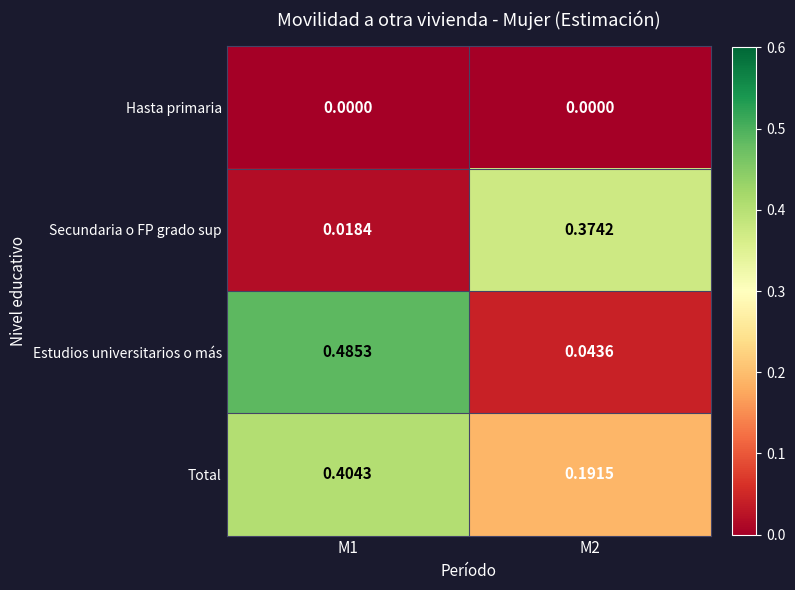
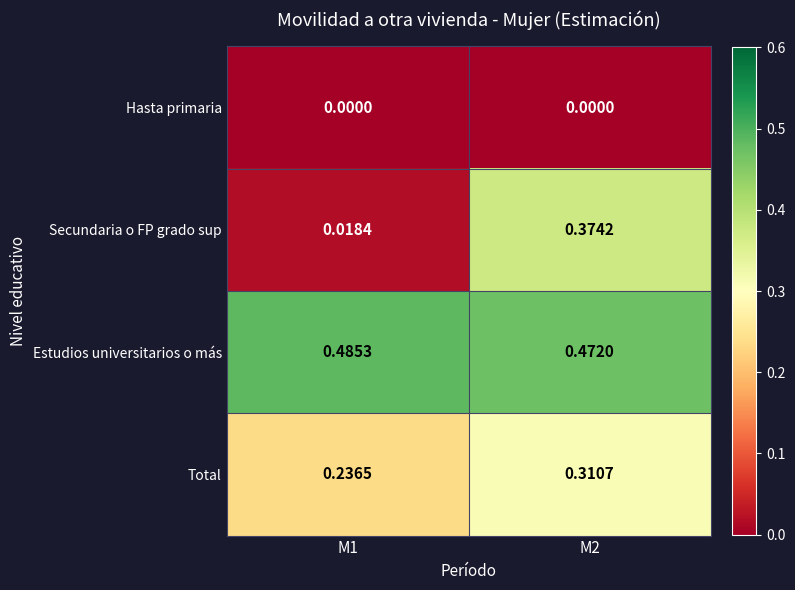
Estudios universitarios o más, M2: 0.0436 -> 0.4720
Total, M1: 0.4043 -> 0.2365
Total, M2: 0.1915 -> 0.3107
